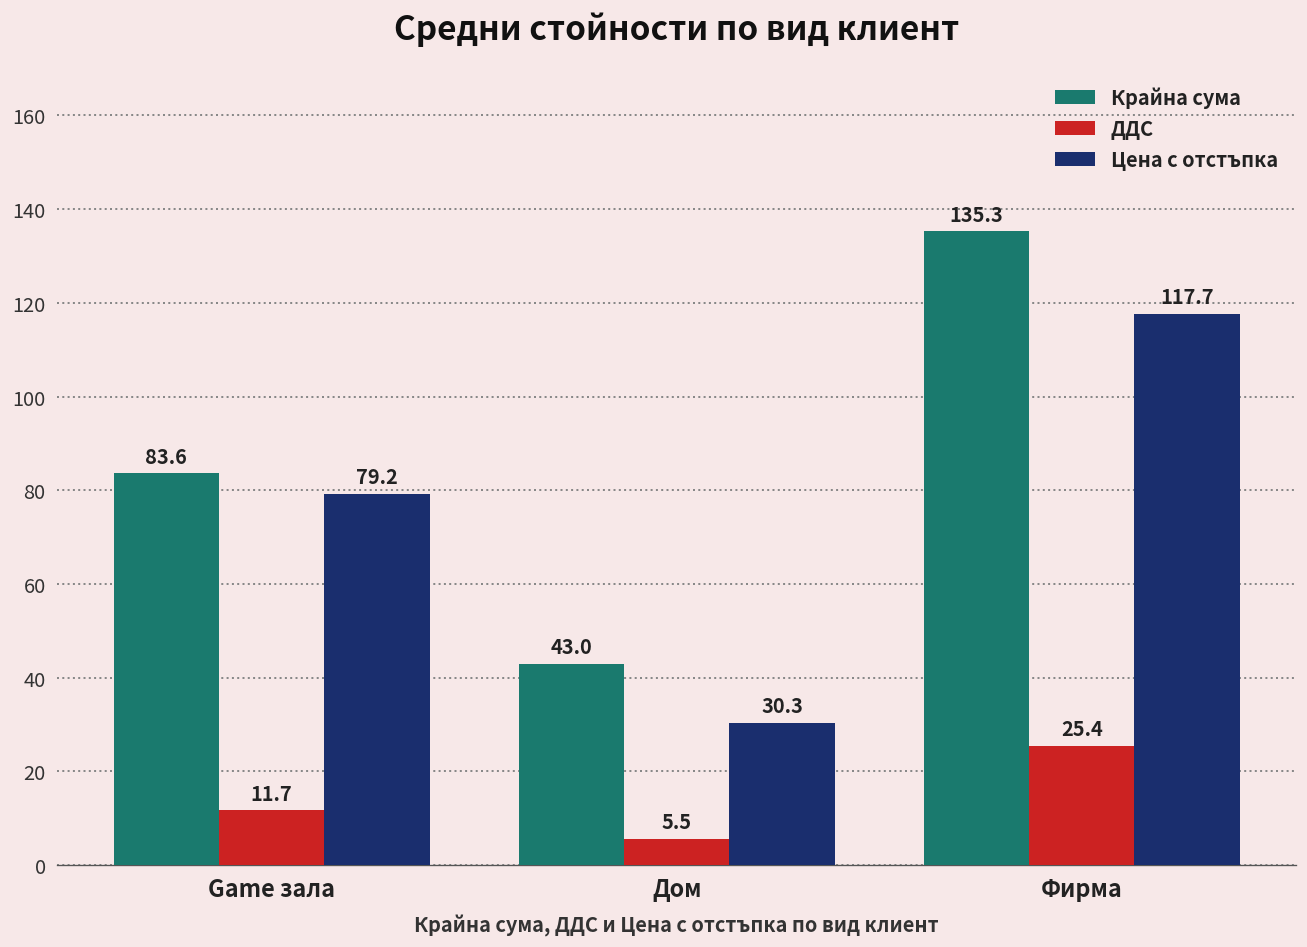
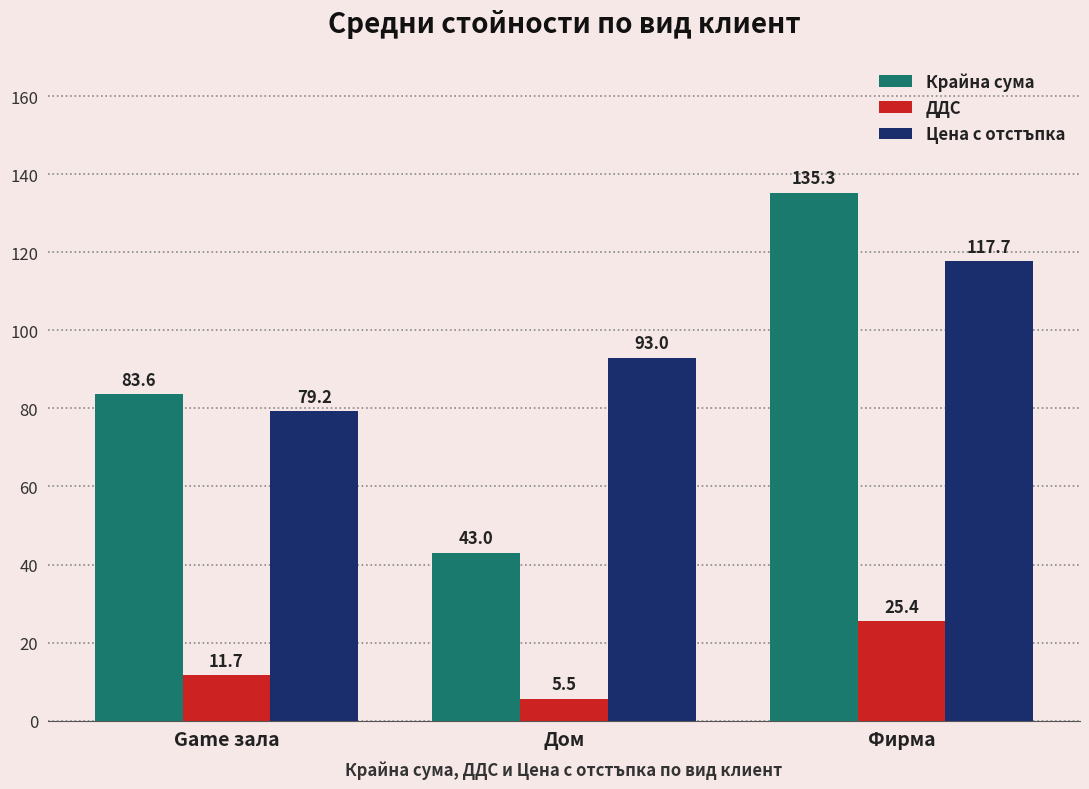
Цена с отстъпка, Дом: 30.3 -> 93.0
